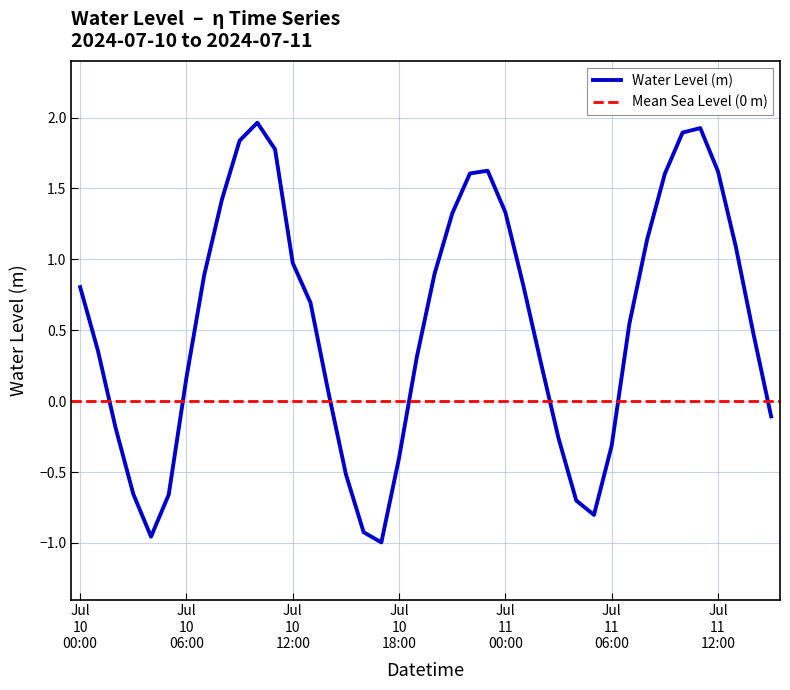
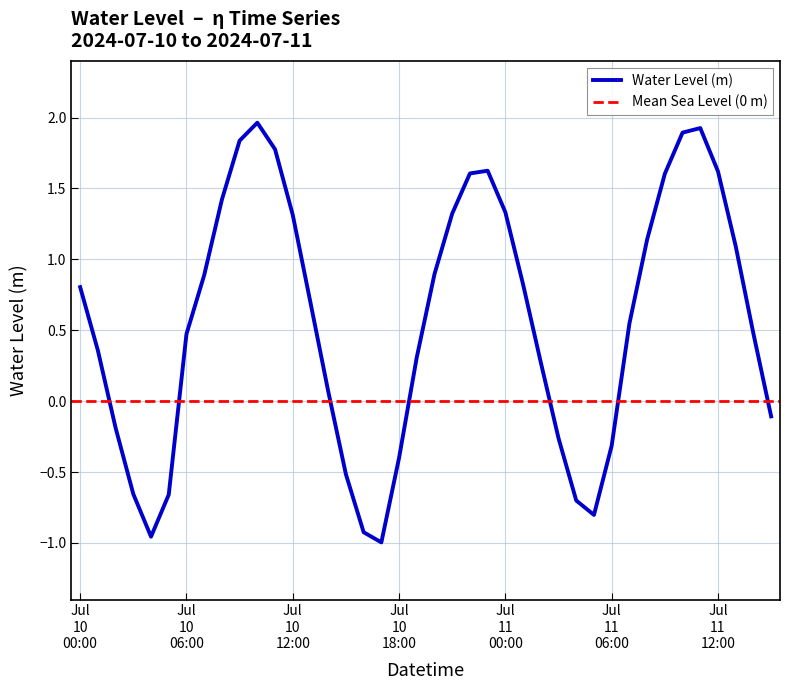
Jul 10 06:00: 0.17 -> 0.47
Jul 10 12:00: 0.97 -> 1.31
